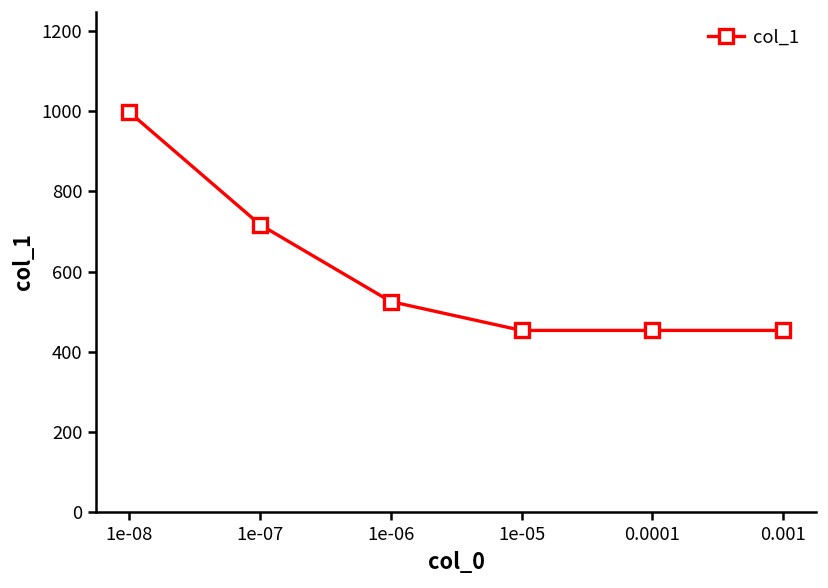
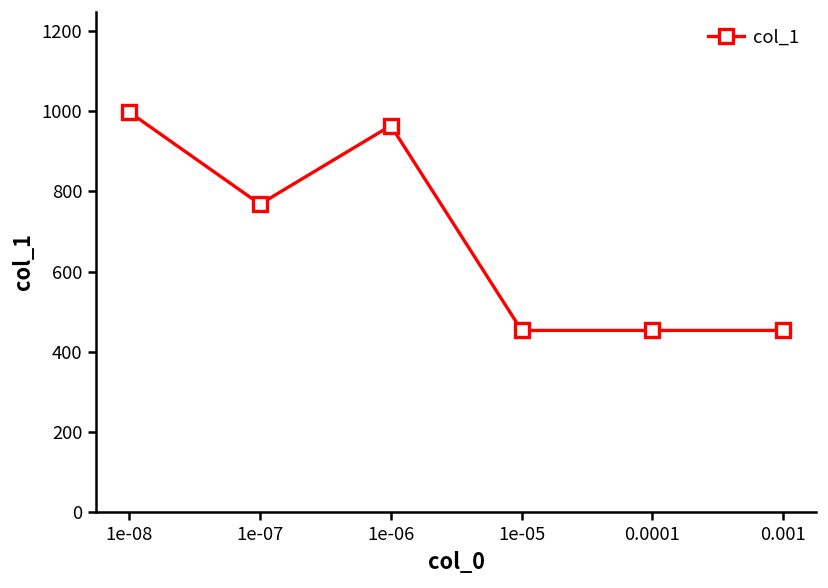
1e-07: 720 -> 770
1e-06: 530 -> 960
